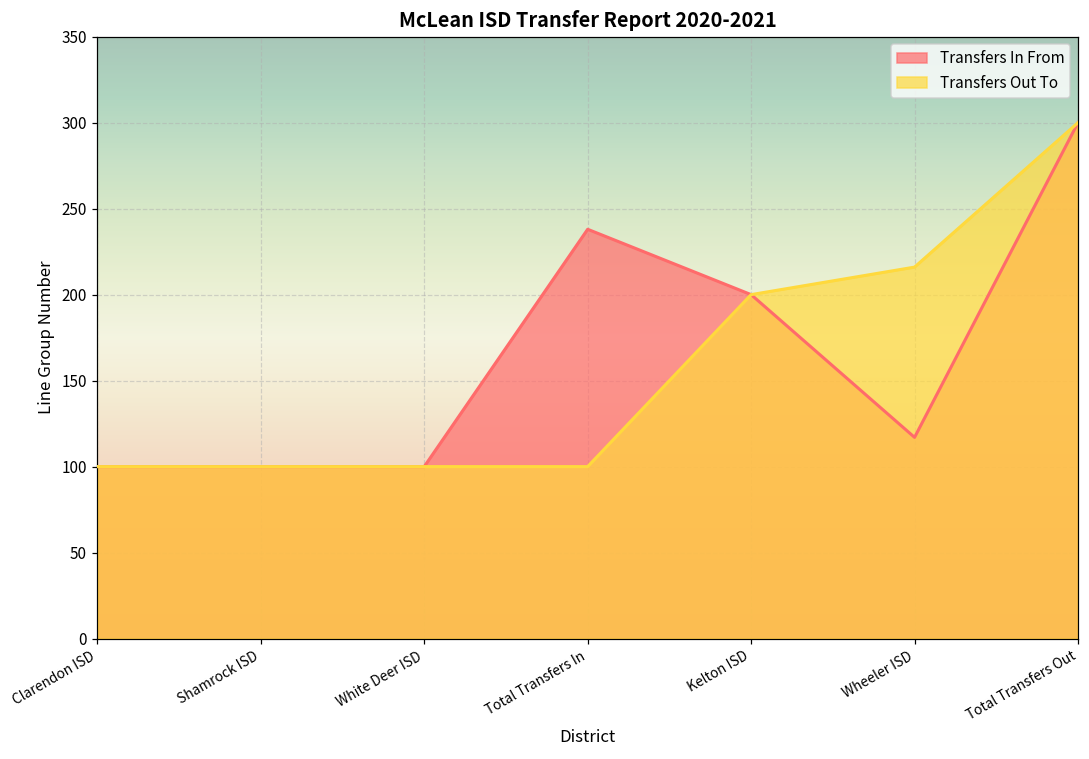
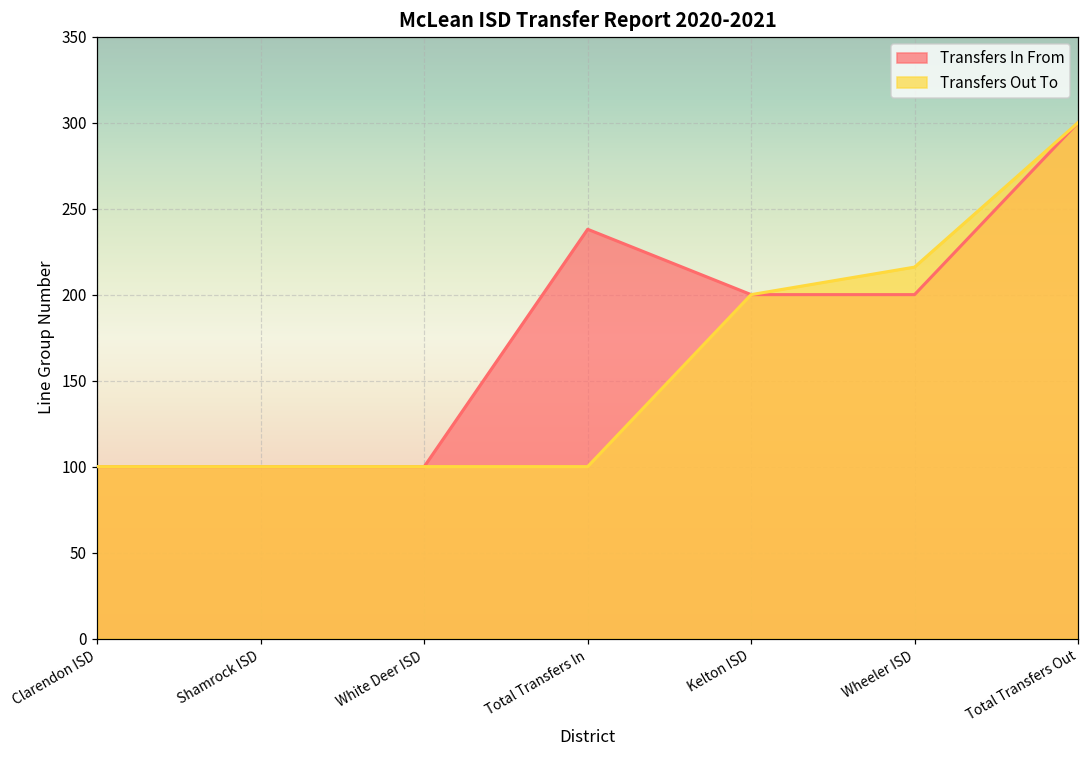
Transfers In From, Wheeler ISD: 117 -> 200
